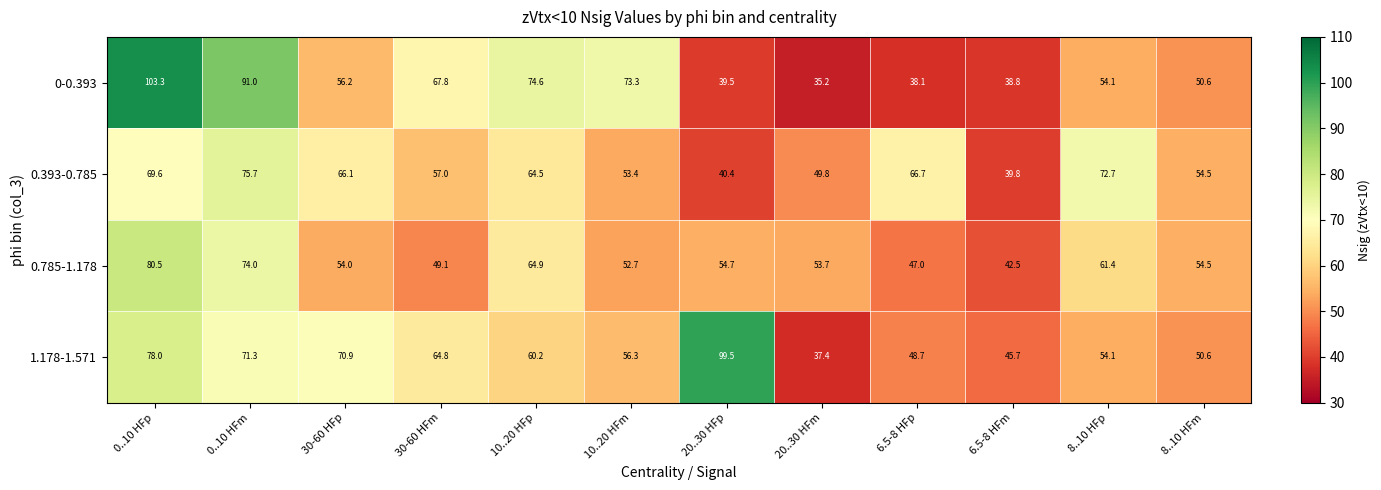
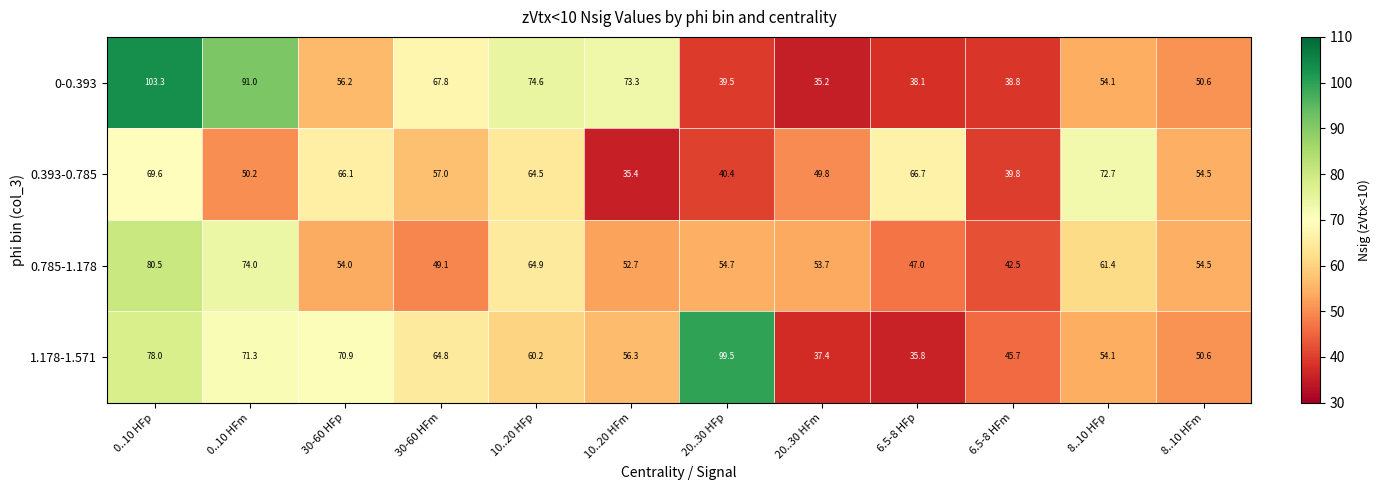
0.393-0.785, 0..10 HFm: 75.7 -> 50.2
0.393-0.785, 10..20 HFm: 53.4 -> 35.4
1.178-1.571, 6.5-8 HFp: 48.7 -> 35.8
